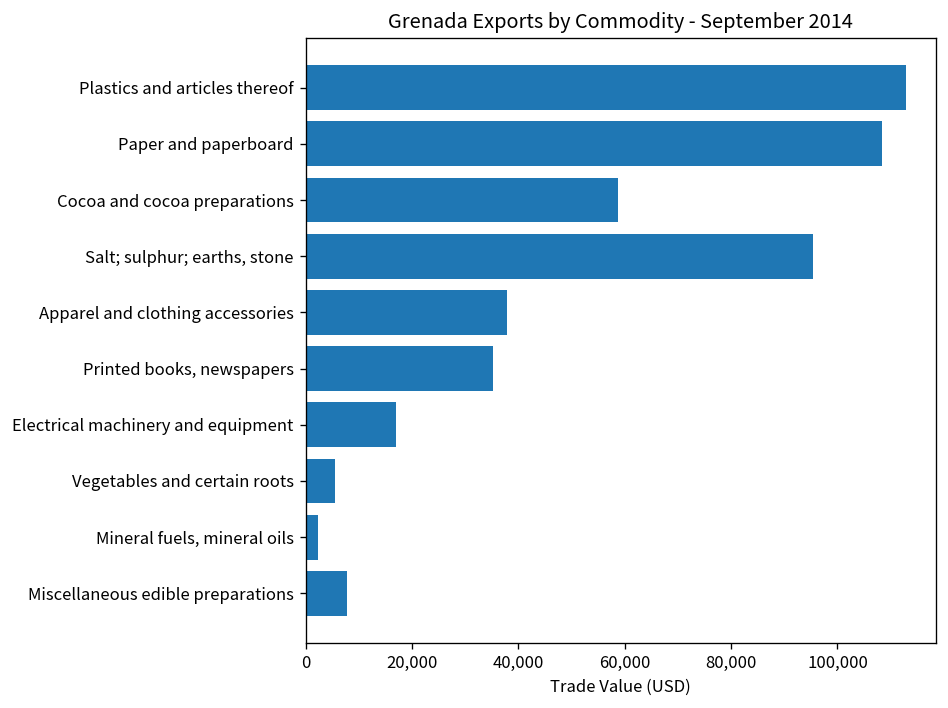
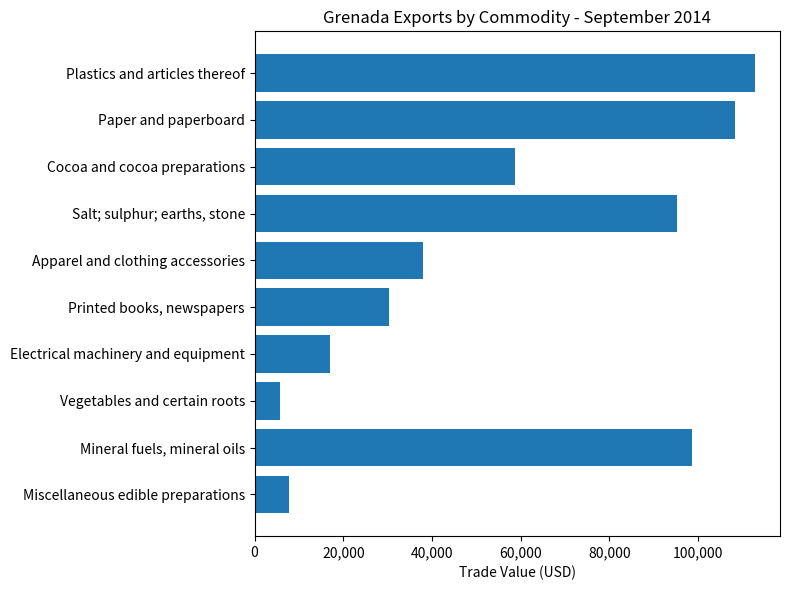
Printed books, newspapers: 35,000 -> 30,000
Mineral fuels, mineral oils: 2,000 -> 99,000
